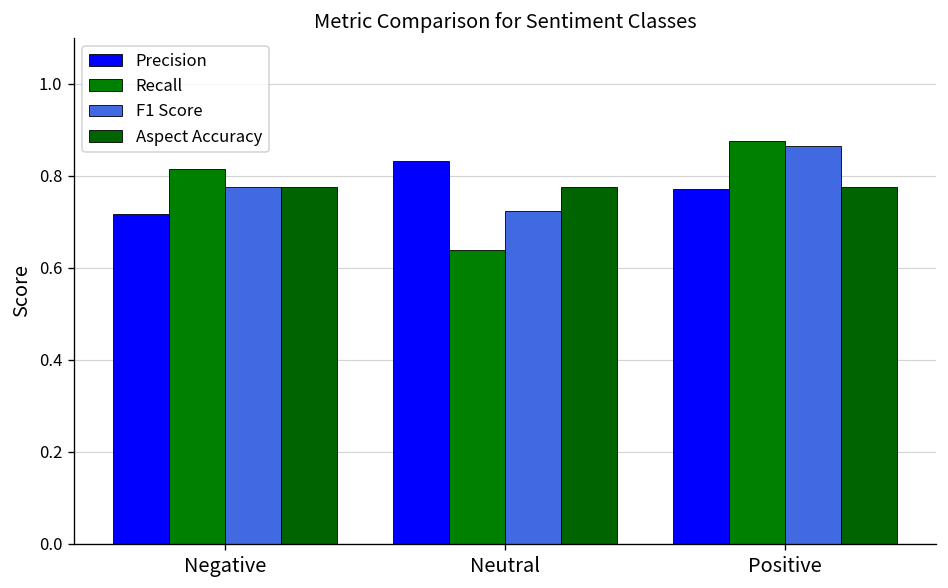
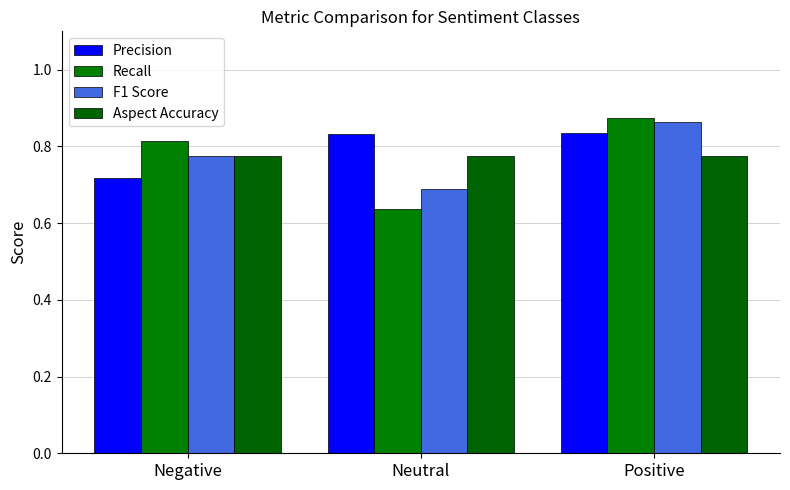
F1 Score, Neutral: 0.72 -> 0.69
Precision, Positive: 0.77 -> 0.84
